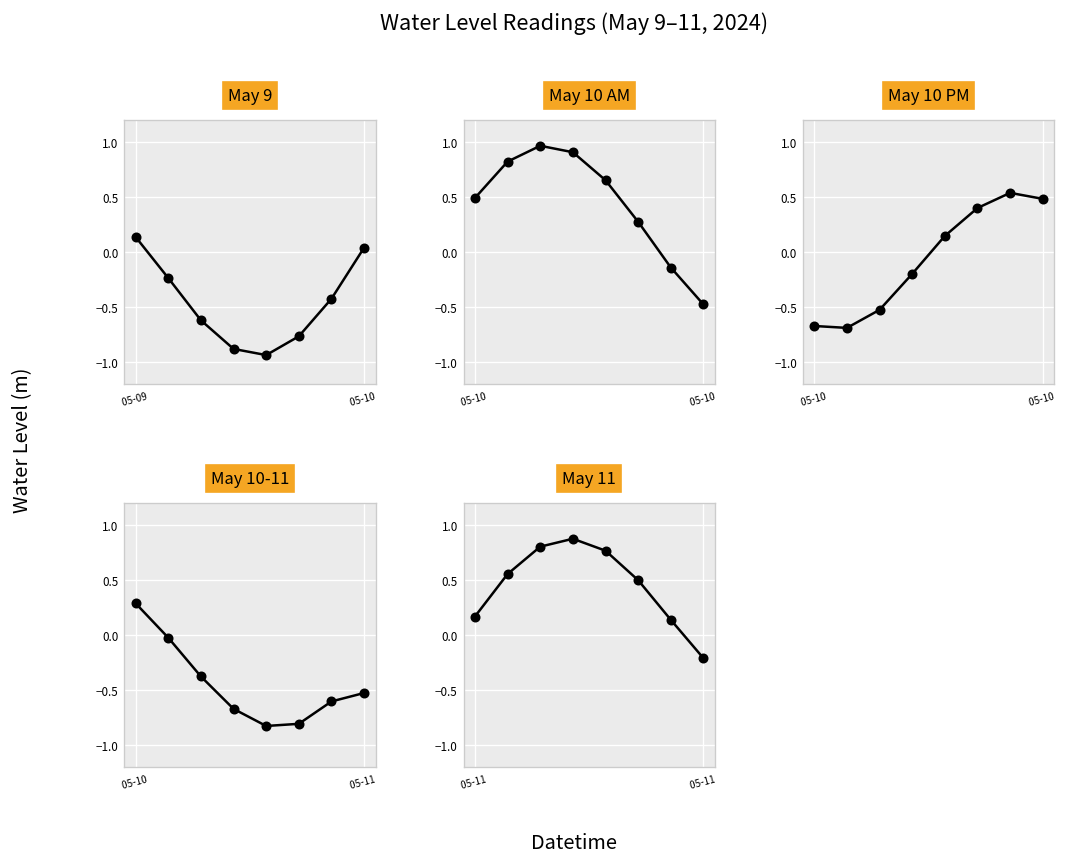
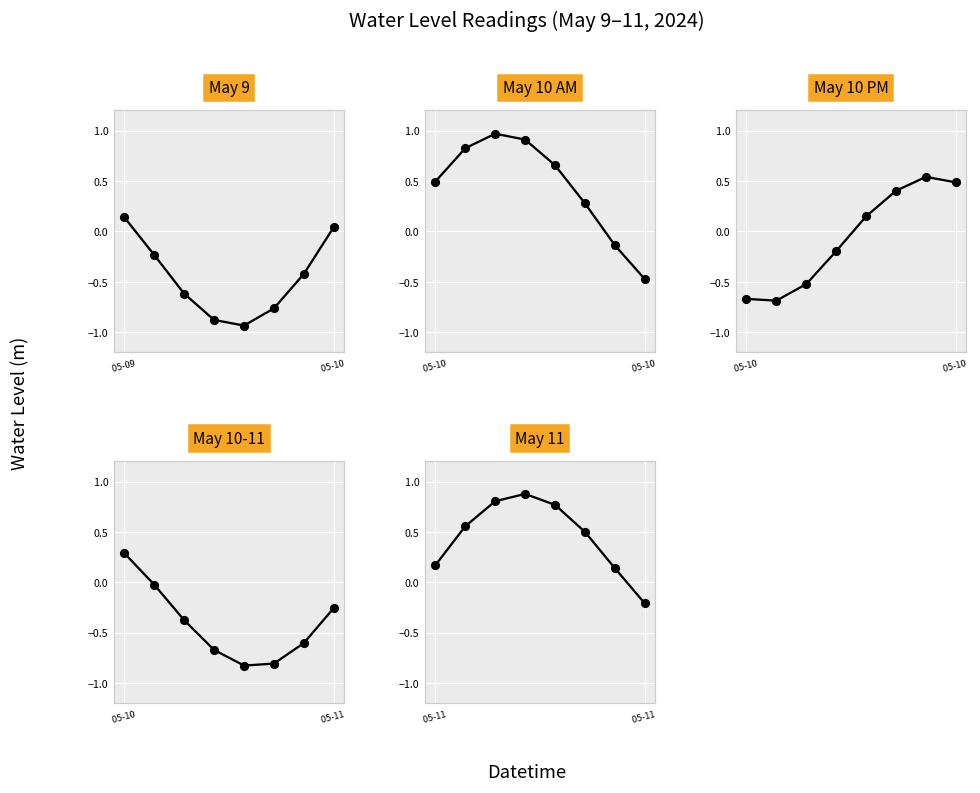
May 10-11, 05-11: -0.5 -> -0.3
